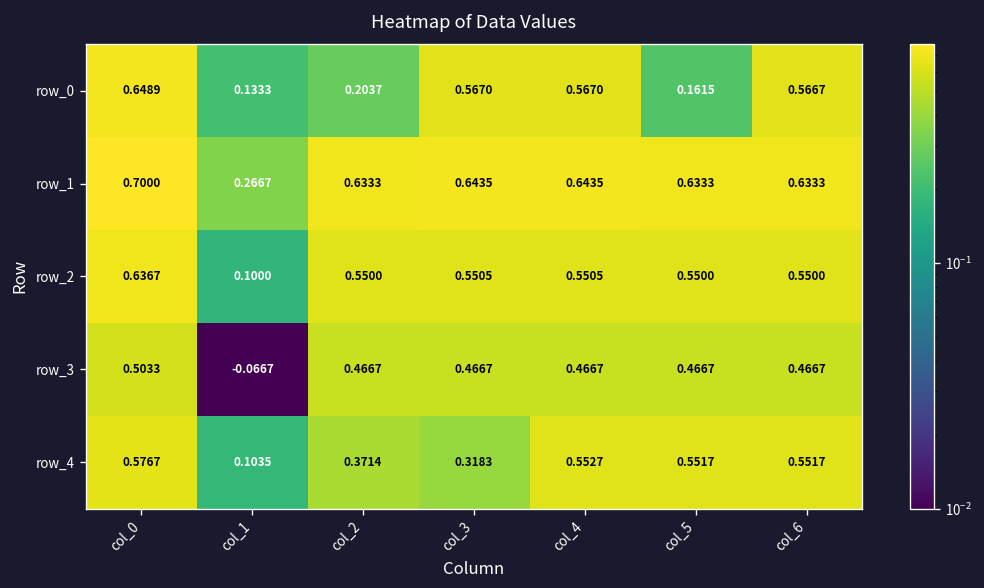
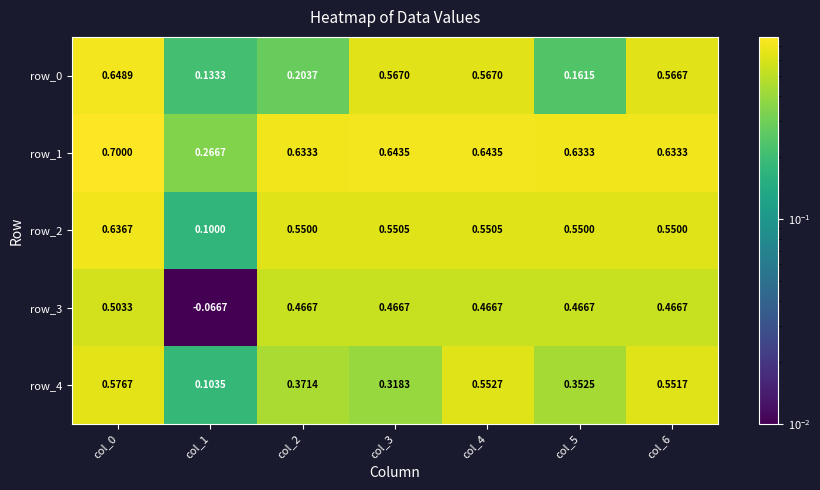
row_4, col_5: 0.5517 -> 0.3525
